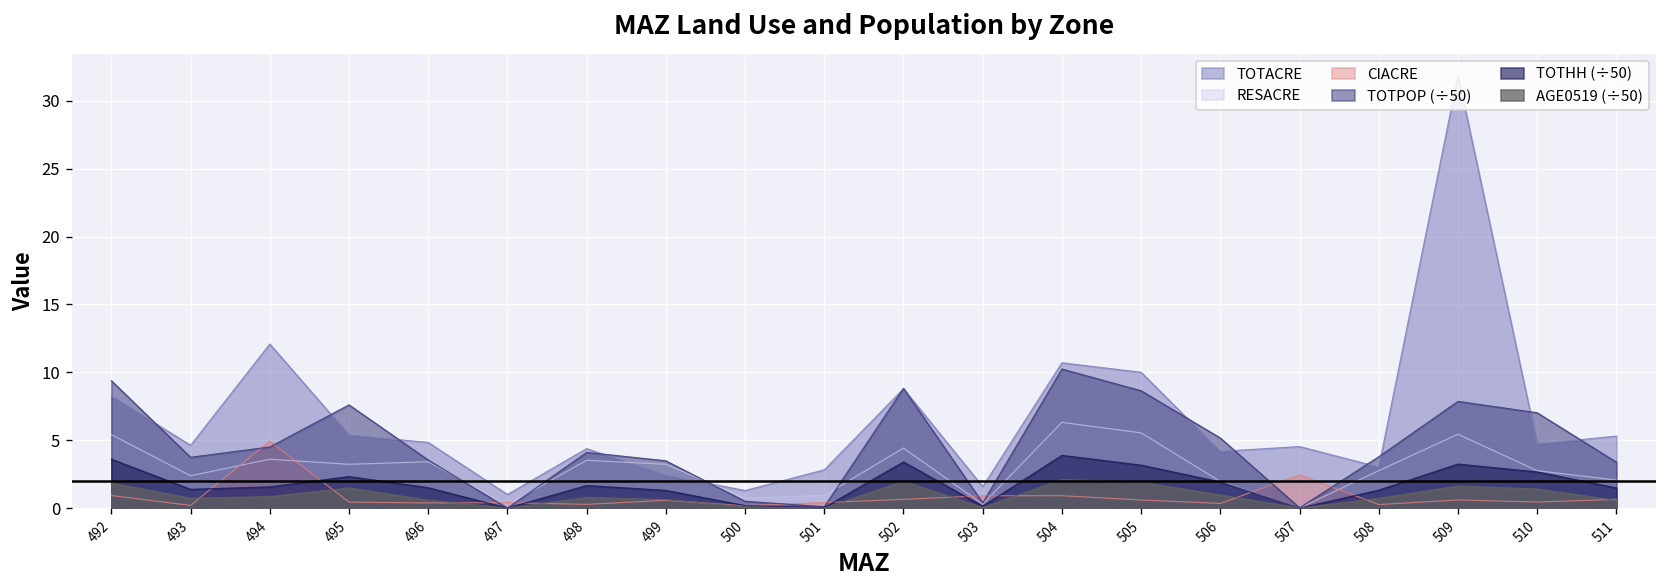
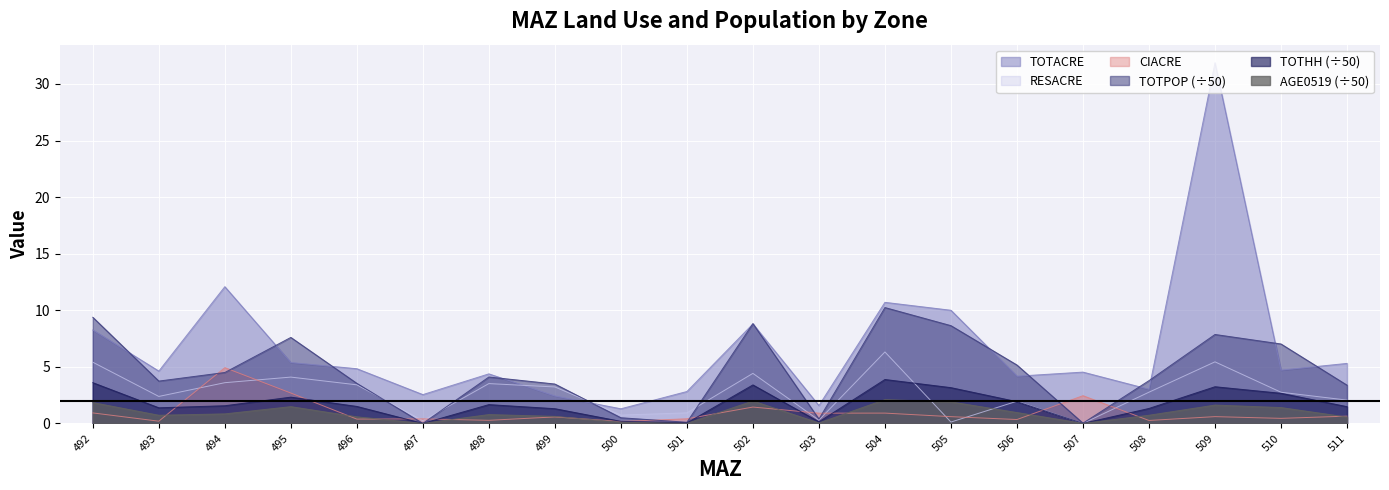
RESACRE, 495: 3.2 -> 4.1
CIACRE, 495: 0.4 -> 2.7
TOTACRE, 497: 1.0 -> 2.5
CIACRE, 502: 0.6 -> 1.4
RESACRE, 505: 5.5 -> 0.1
